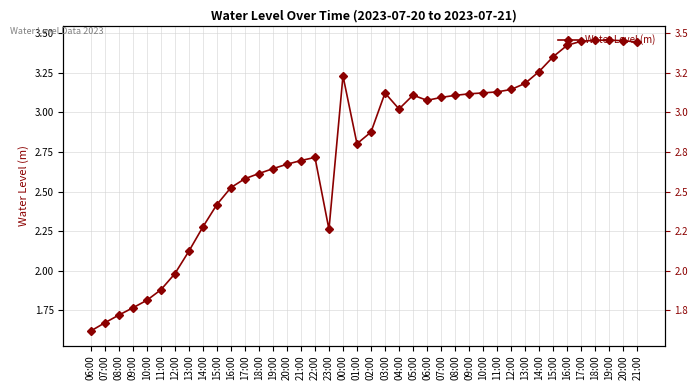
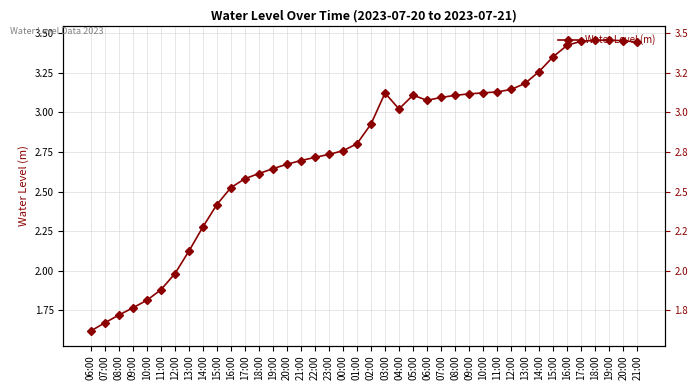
23:00: 2.26 -> 2.73
00:00: 3.23 -> 2.76
02:00: 2.87 -> 2.93
